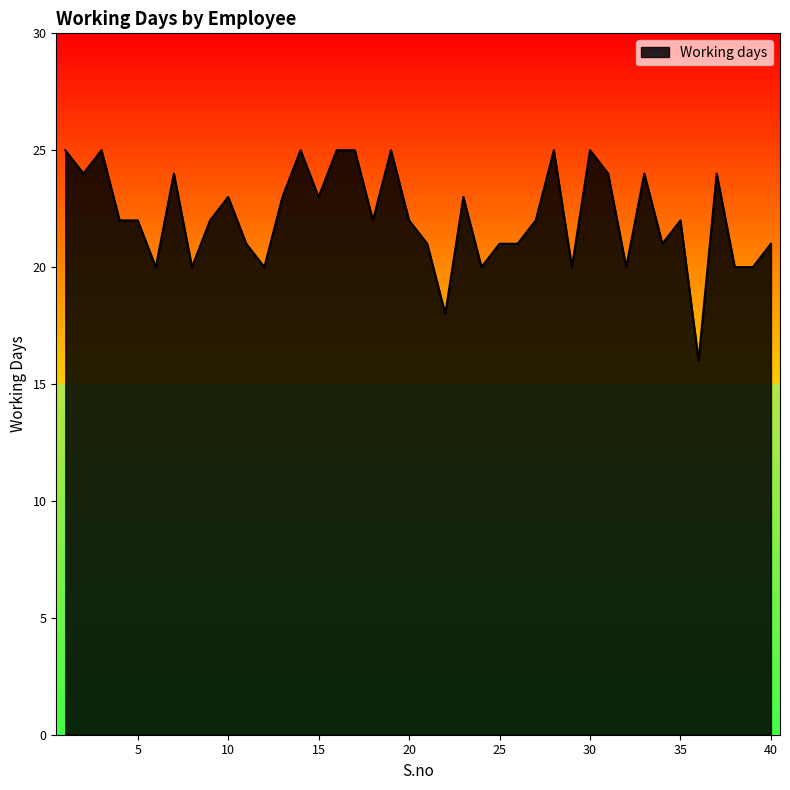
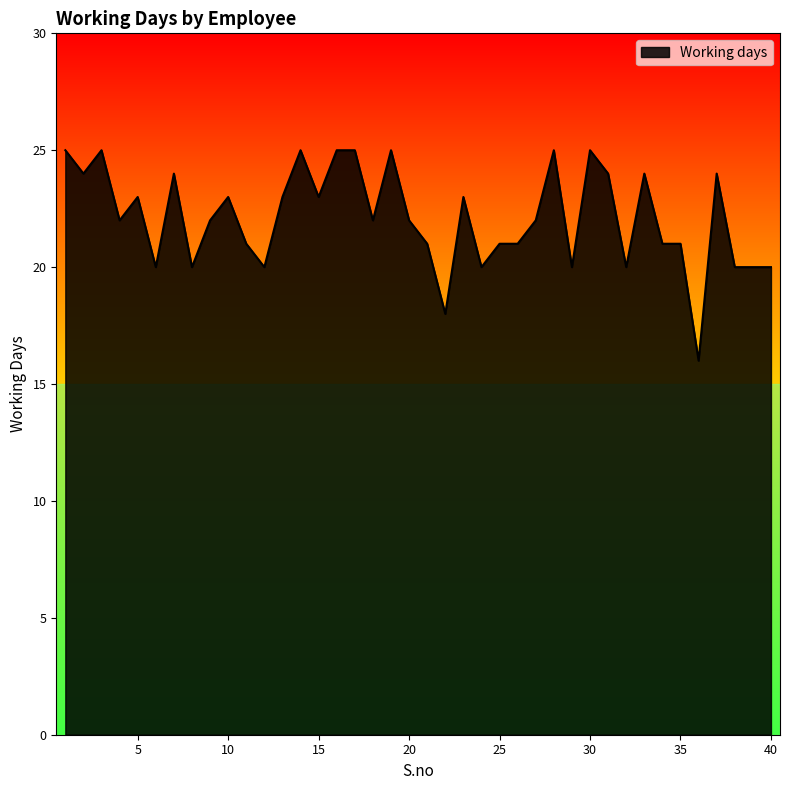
5: 22 -> 23
35: 22 -> 21
40: 21 -> 20
